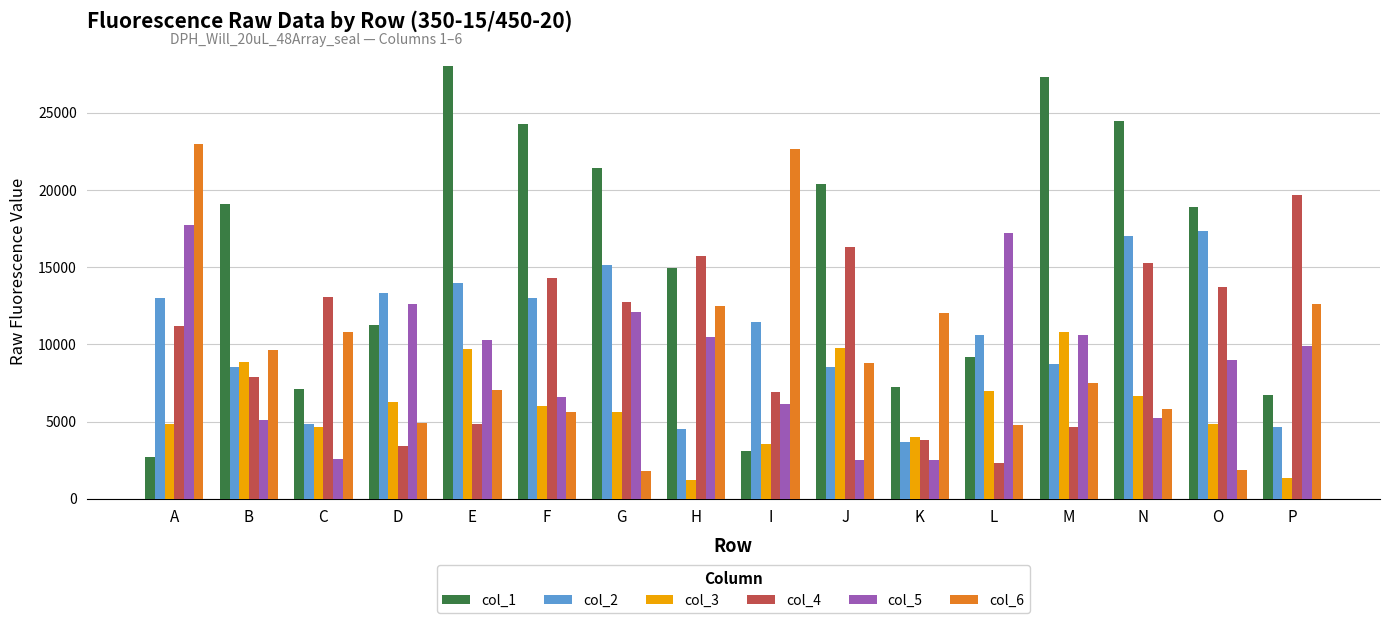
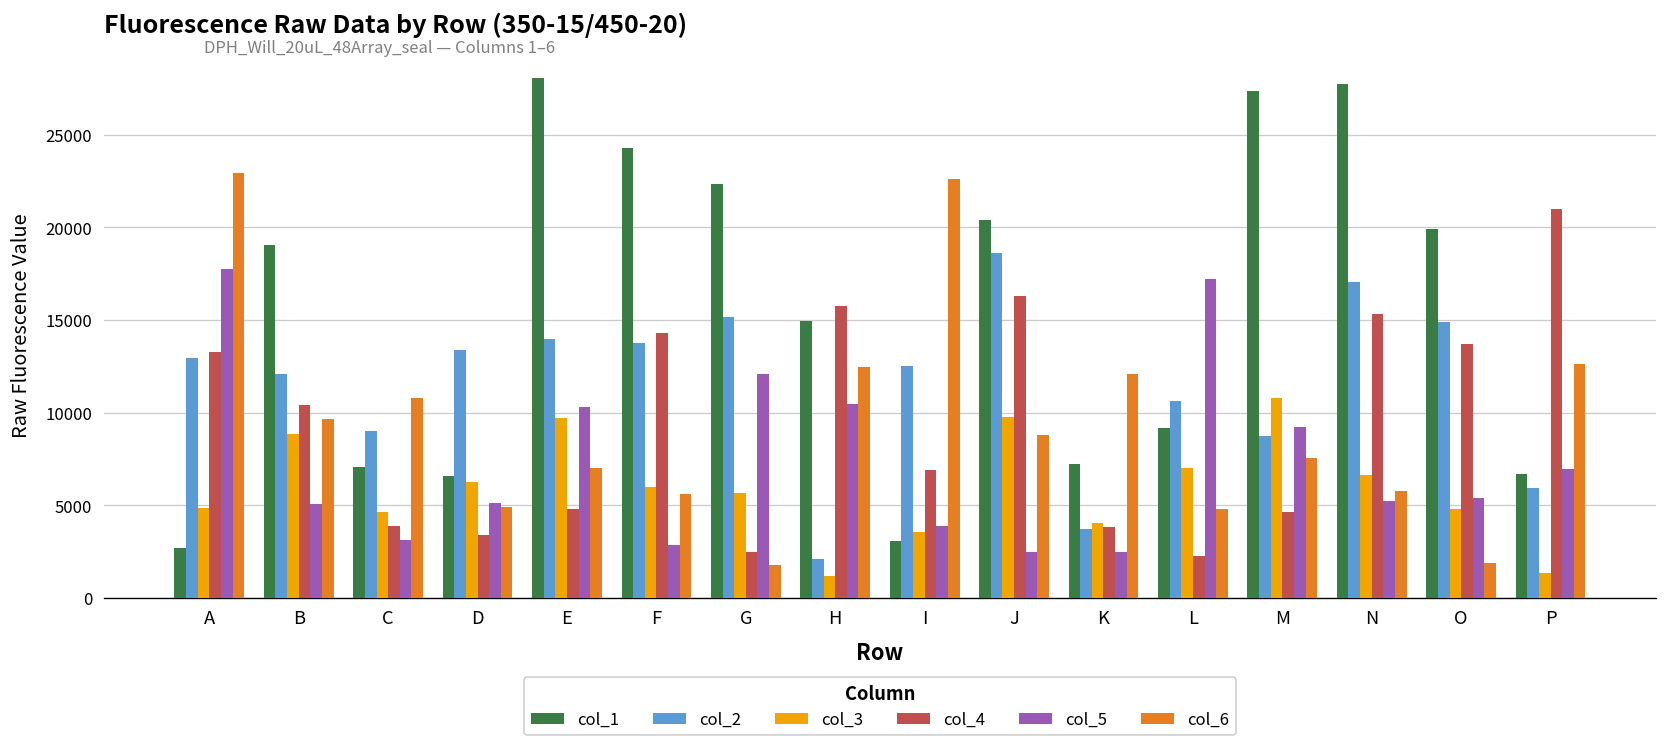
col_4, A: 11200 -> 13300
col_2, B: 8500 -> 12100
col_4, B: 7900 -> 10400
col_2, C: 4900 -> 9000
col_4, C: 13100 -> 3900
col_5, C: 2600 -> 3200
col_1, D: 11300 -> 6600
col_5, D: 12600 -> 5100
col_2, F: 13000 -> 13700
col_5, F: 6600 -> 2800
col_1, G: 21400 -> 22400
col_4, G: 12700 -> 2500
col_2, H: 4500 -> 2100
col_2, I: 11500 -> 12500
col_5, I: 6100 -> 3900
col_2, J: 8600 -> 18600
col_5, M: 10600 -> 9200
col_1, N: 24500 -> 27800
col_1, O: 18900 -> 19900
col_2, O: 17400 -> 14900
col_5, O: 9000 -> 5400
col_2, P: 4600 -> 5900
col_4, P: 19700 -> 21000
col_5, P: 9900 -> 7000
